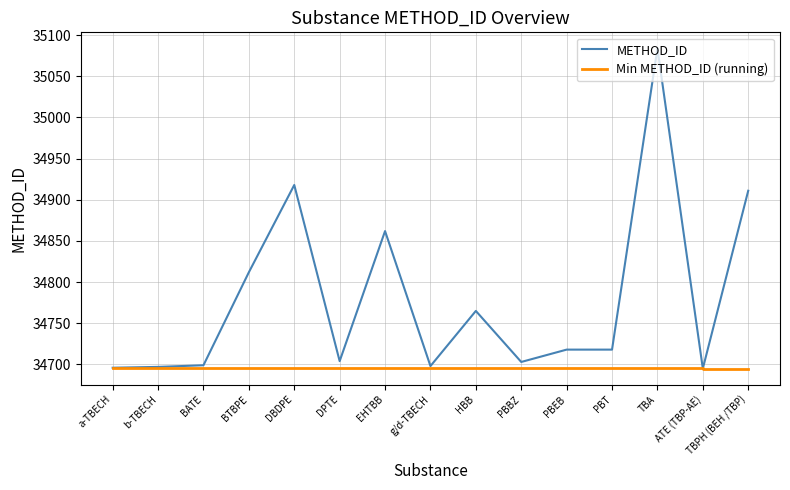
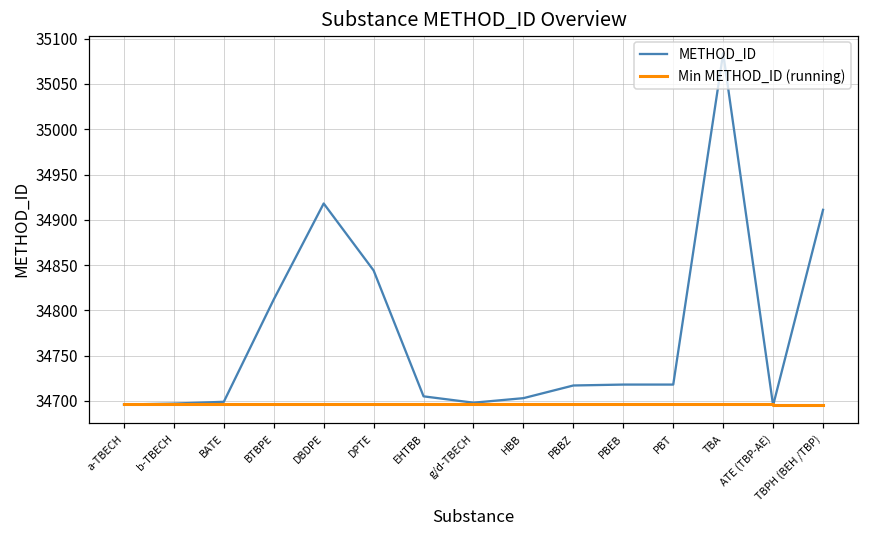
METHOD_ID, DPTE: 34700 -> 34840
METHOD_ID, EHTBB: 34860 -> 34710
METHOD_ID, HBB: 34770 -> 34700
METHOD_ID, PBBZ: 34700 -> 34720
